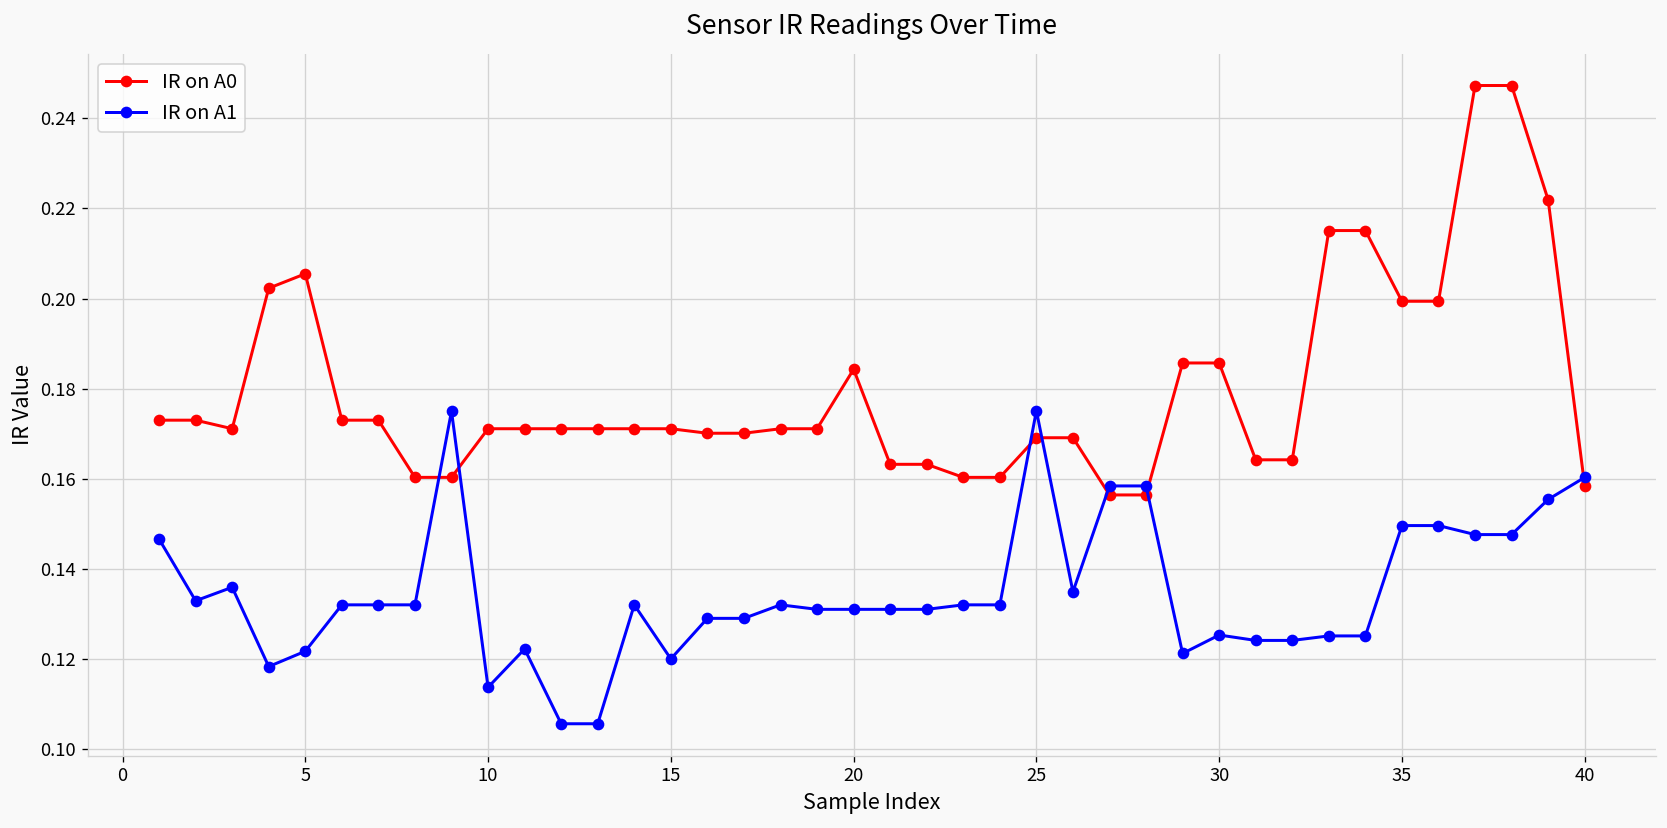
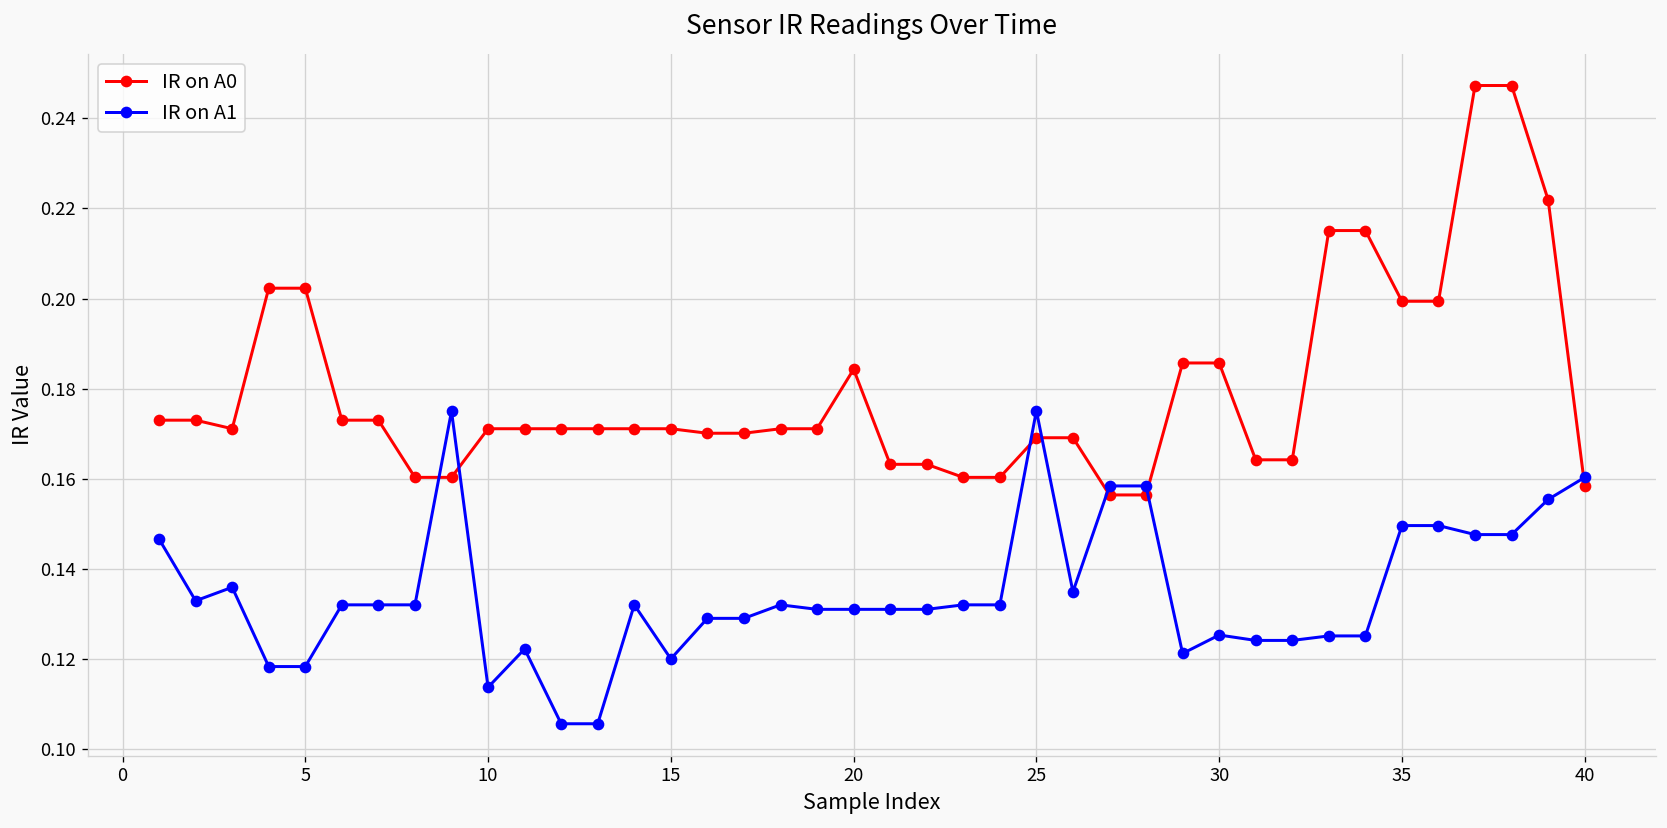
IR on A0, 5: 0.206 -> 0.202
IR on A1, 5: 0.122 -> 0.118
